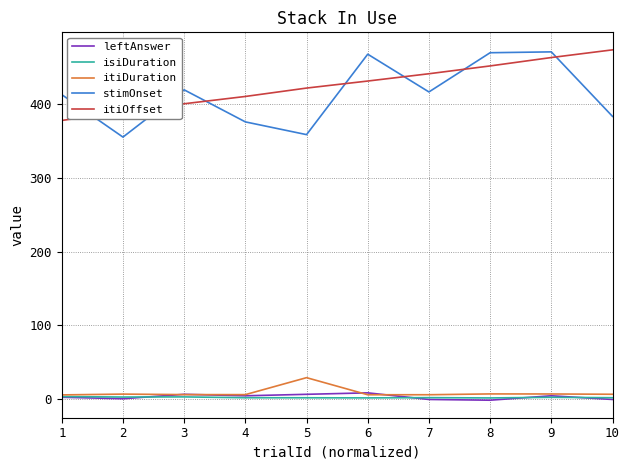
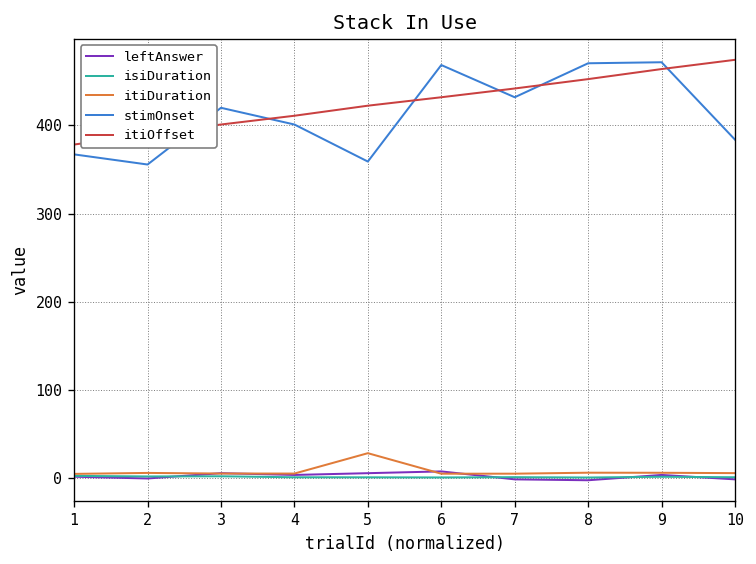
stimOnset, 1: 410 -> 370
stimOnset, 4: 380 -> 400
stimOnset, 7: 420 -> 430
